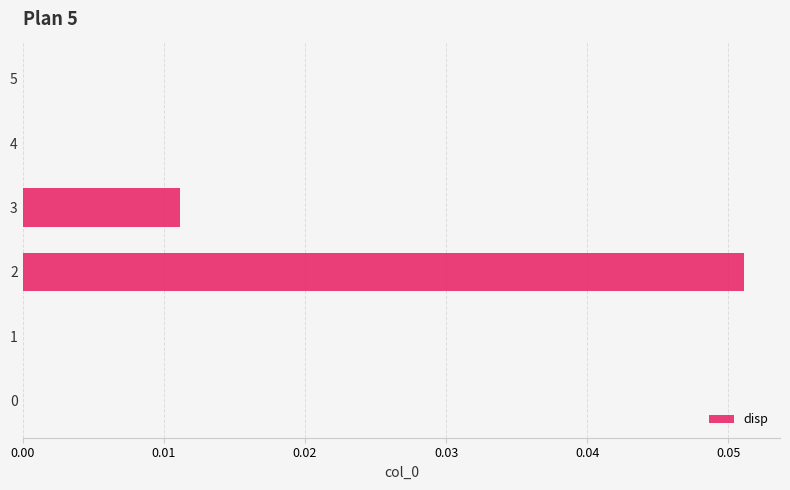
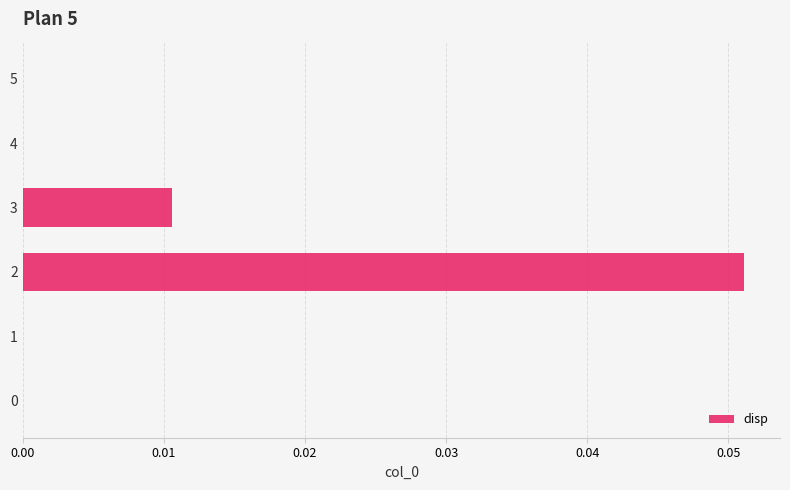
3: 0.0112 -> 0.0106
